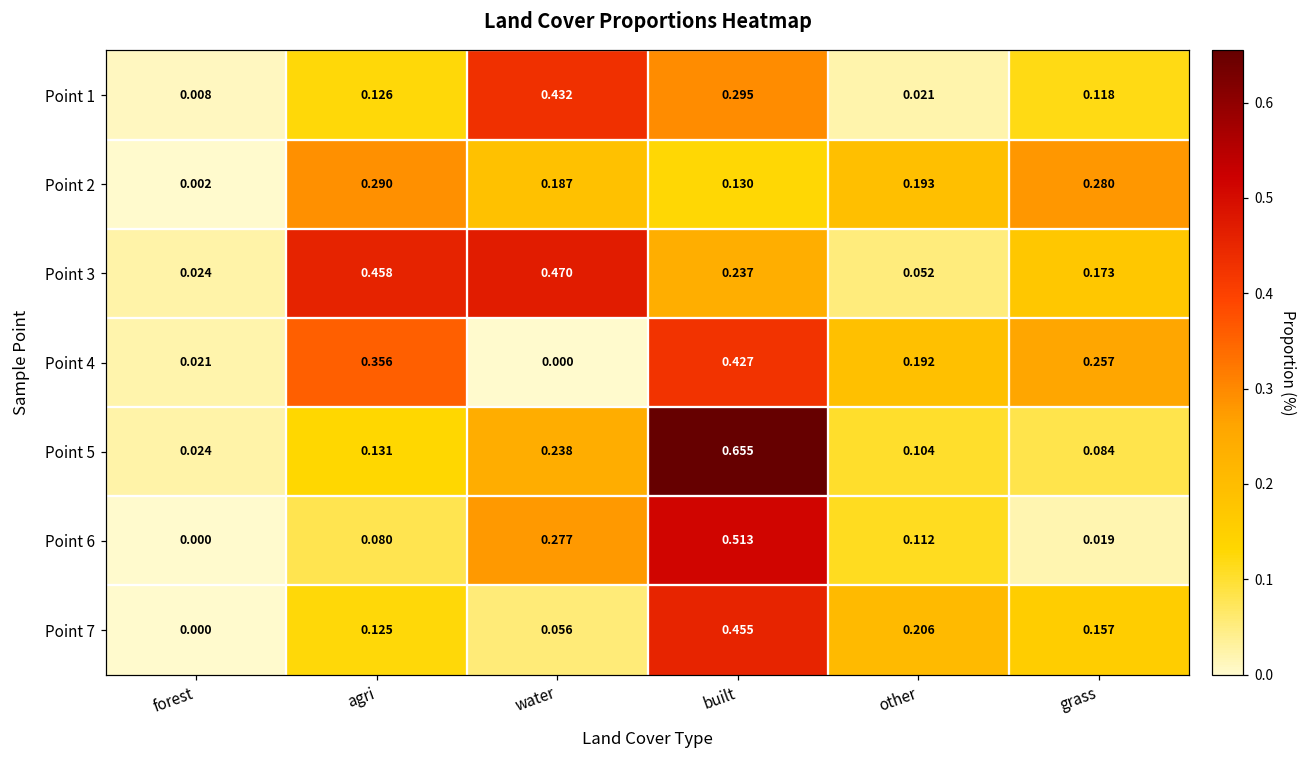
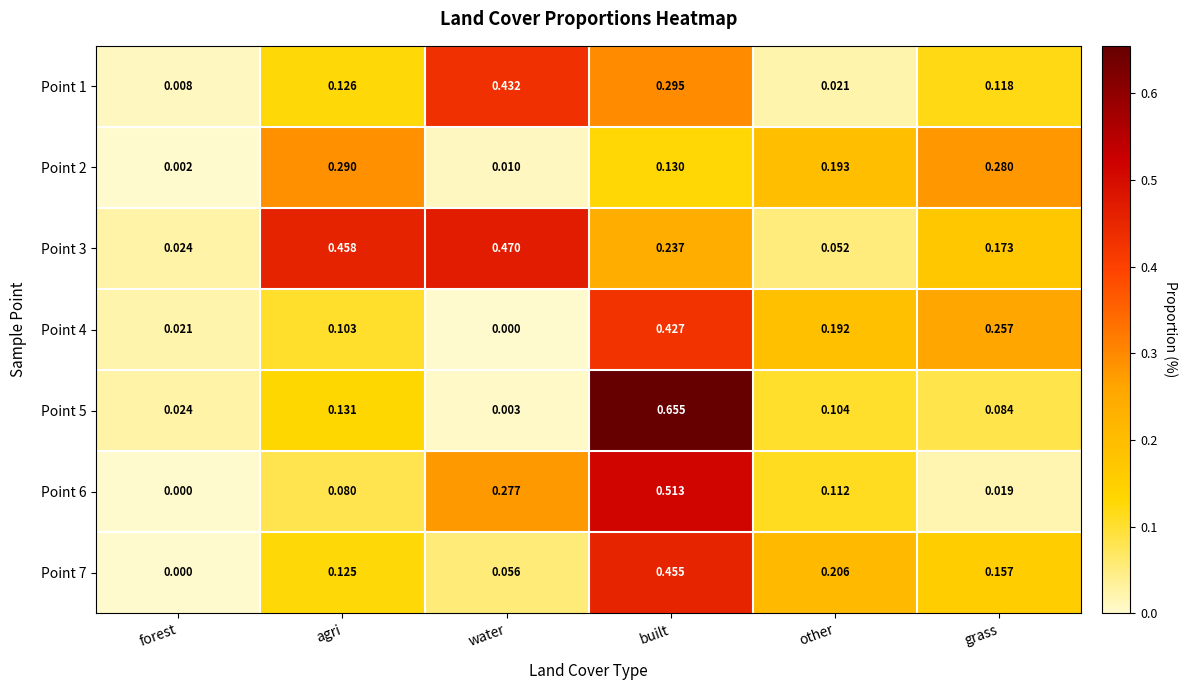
Point 2, water: 0.187 -> 0.010
Point 4, agri: 0.356 -> 0.103
Point 5, water: 0.238 -> 0.003
